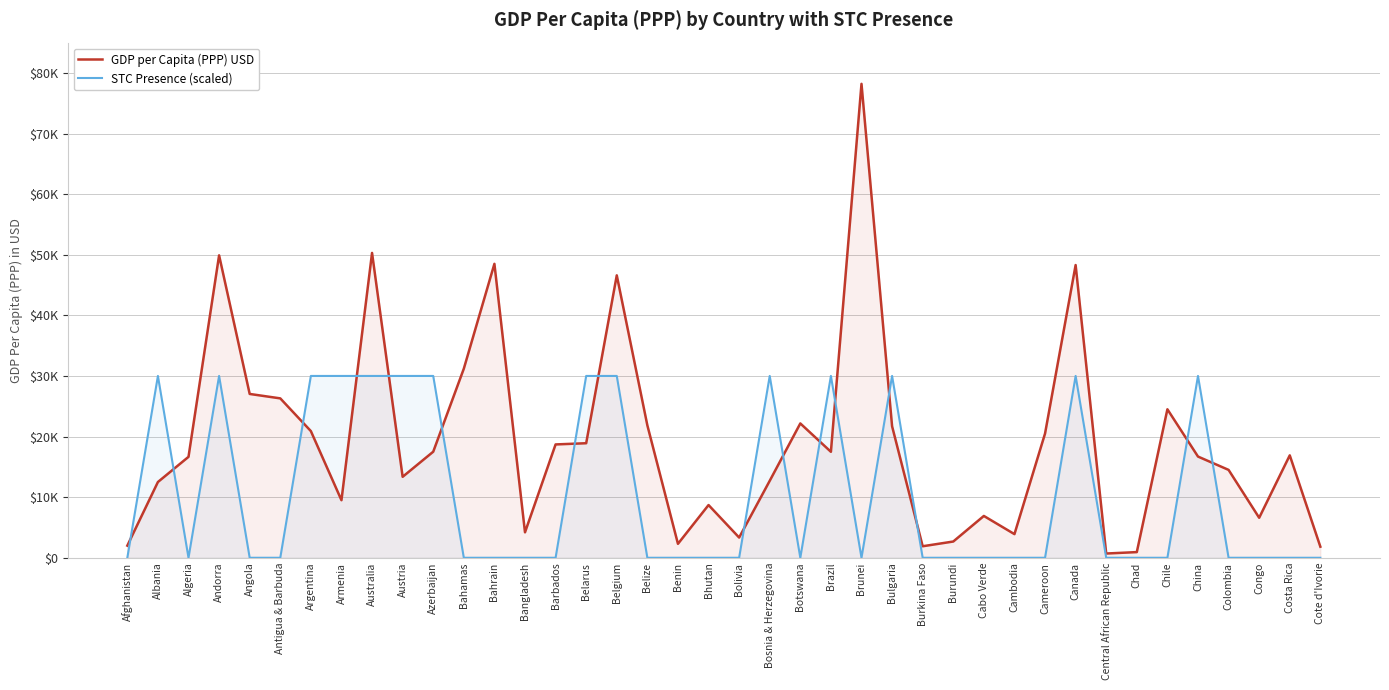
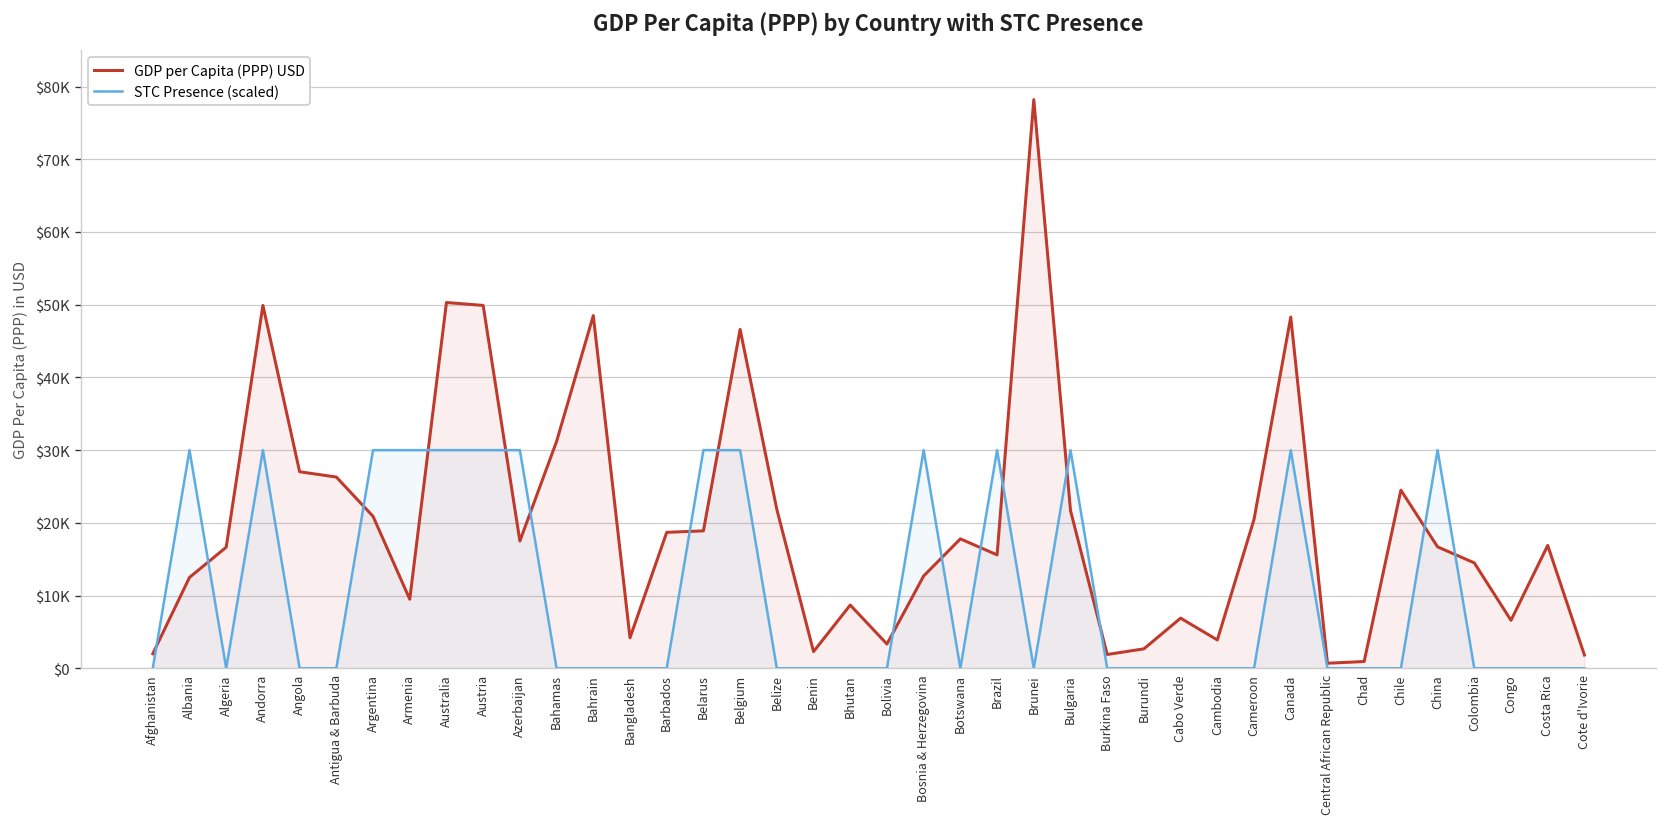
GDP per Capita (PPP) USD, Austria: $13000 -> $50000
GDP per Capita (PPP) USD, Botswana: $22000 -> $18000
GDP per Capita (PPP) USD, Brazil: $17000 -> $16000
